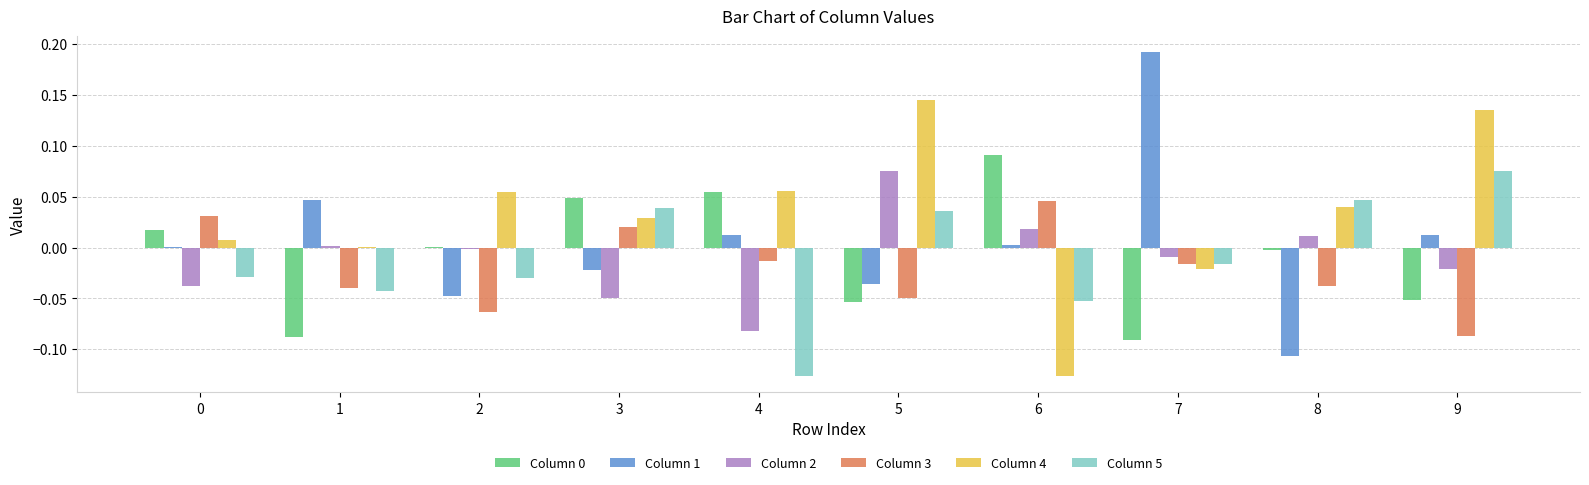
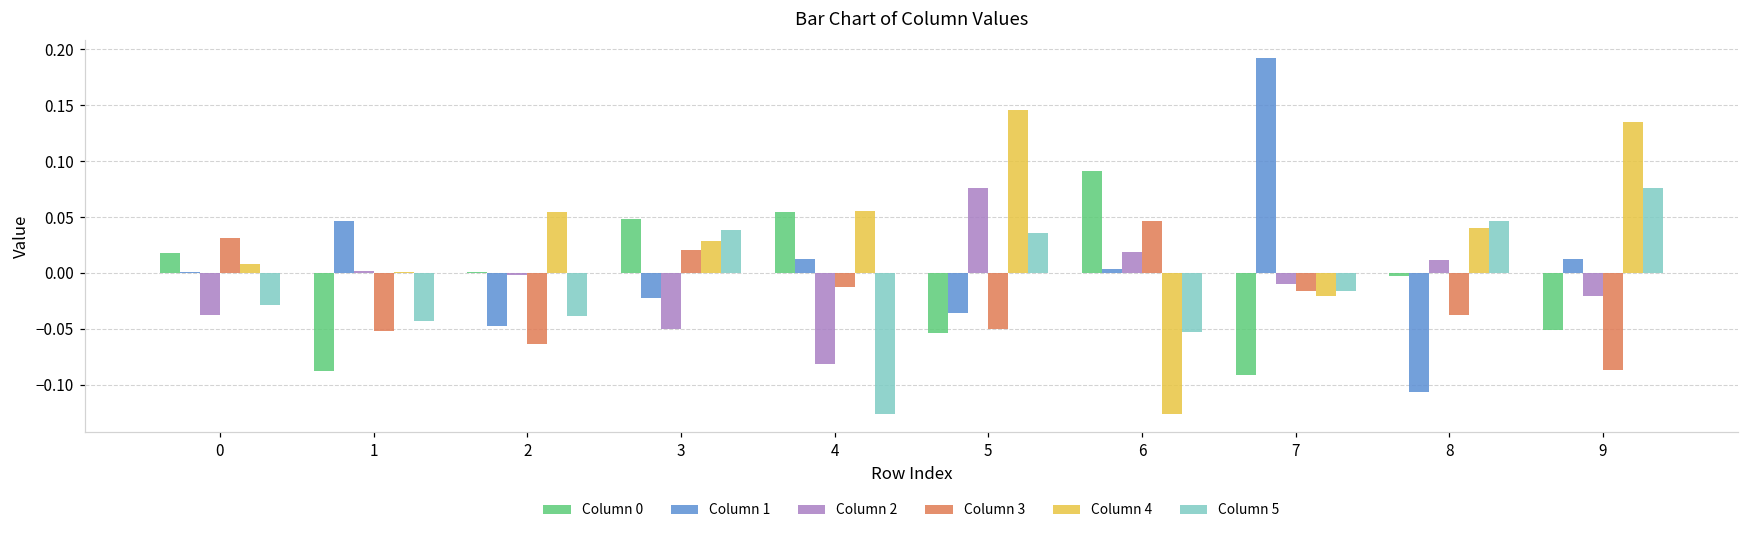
Column 3, 1: -0.040 -> -0.052
Column 5, 2: -0.030 -> -0.039
